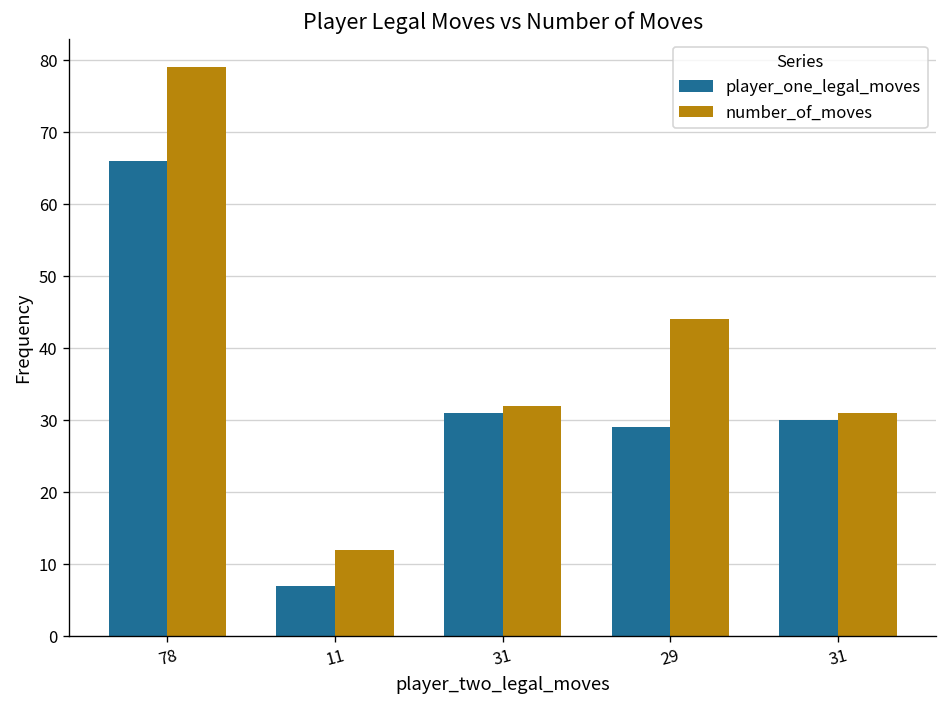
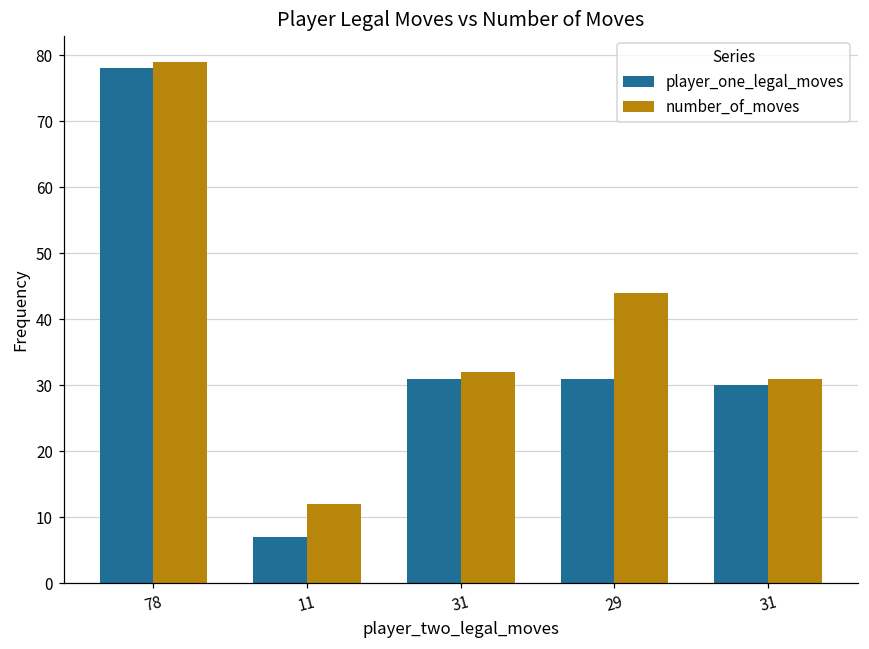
player_one_legal_moves, 78: 66 -> 78
player_one_legal_moves, 29: 29 -> 31
